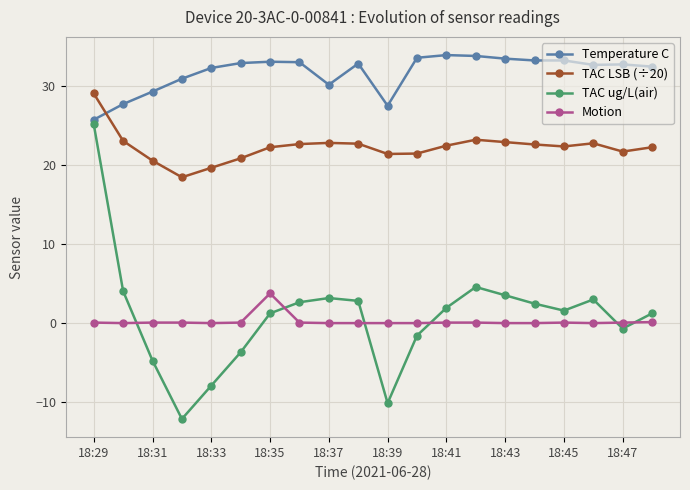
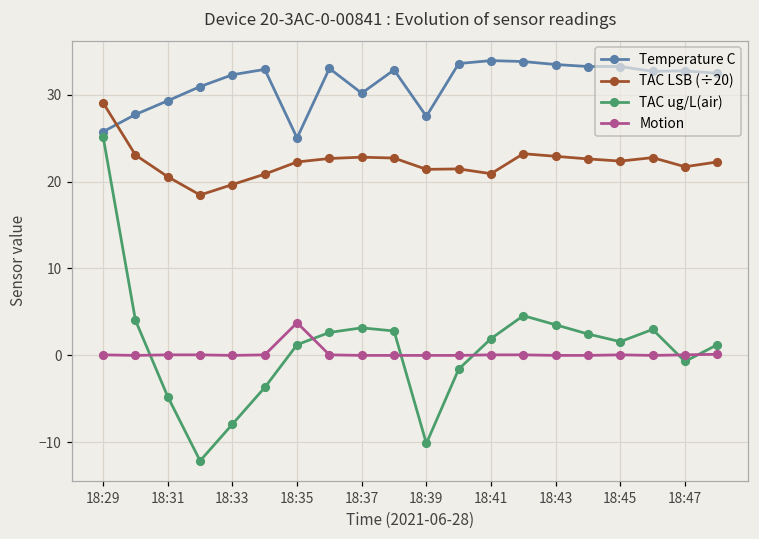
Temperature C, 18:35: 33 -> 25
TAC LSB (÷20), 18:41: 22 -> 21
